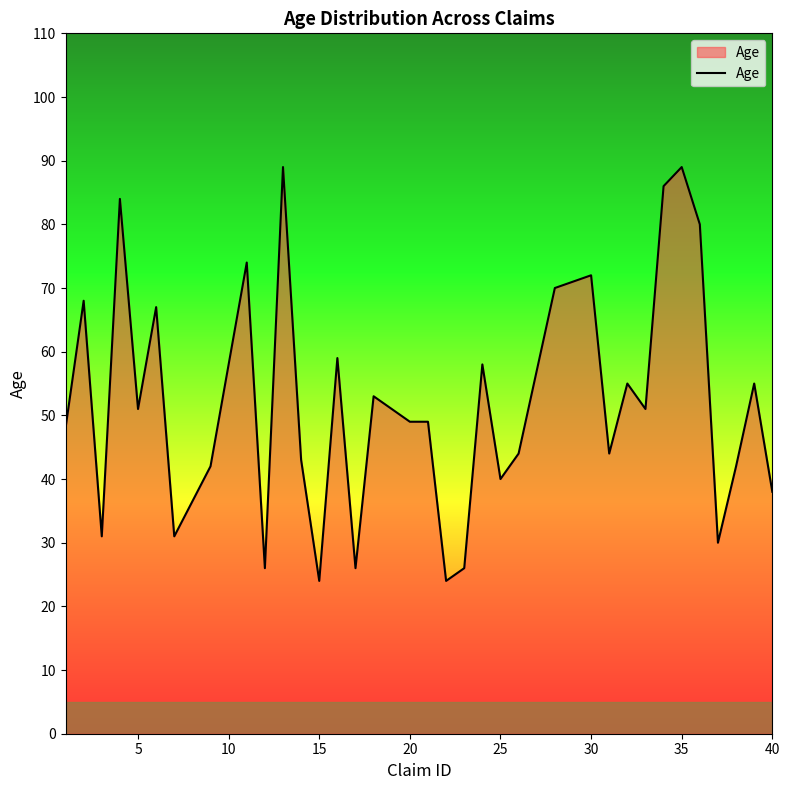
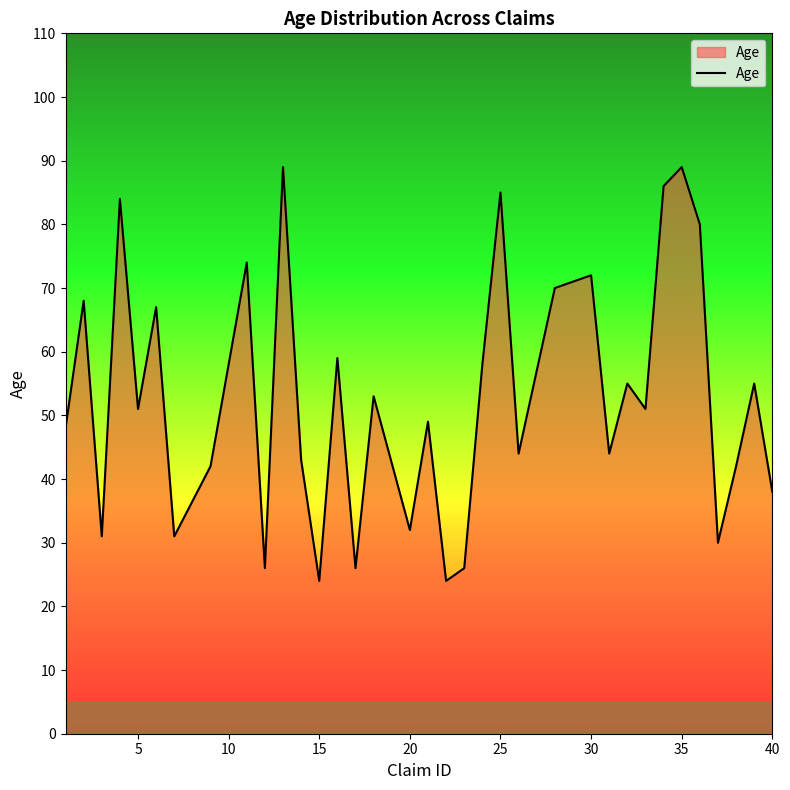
20: 49 -> 32
25: 40 -> 85
